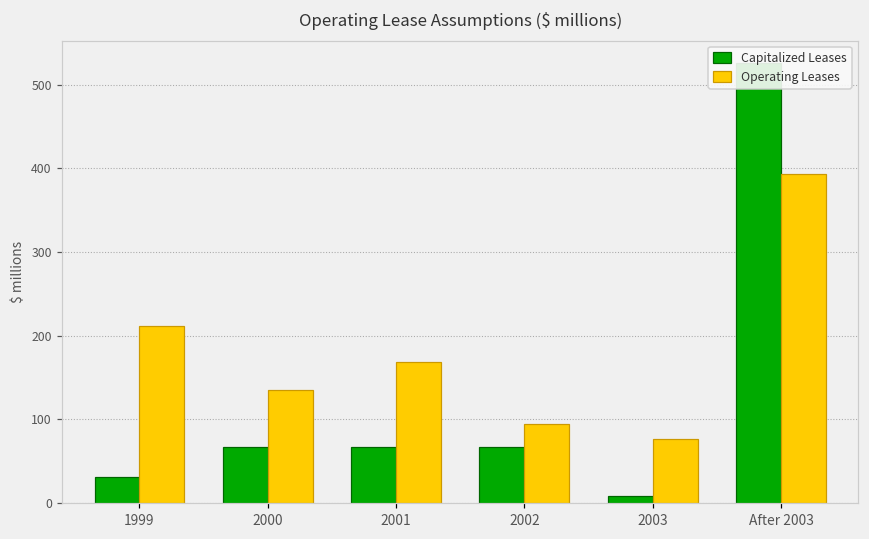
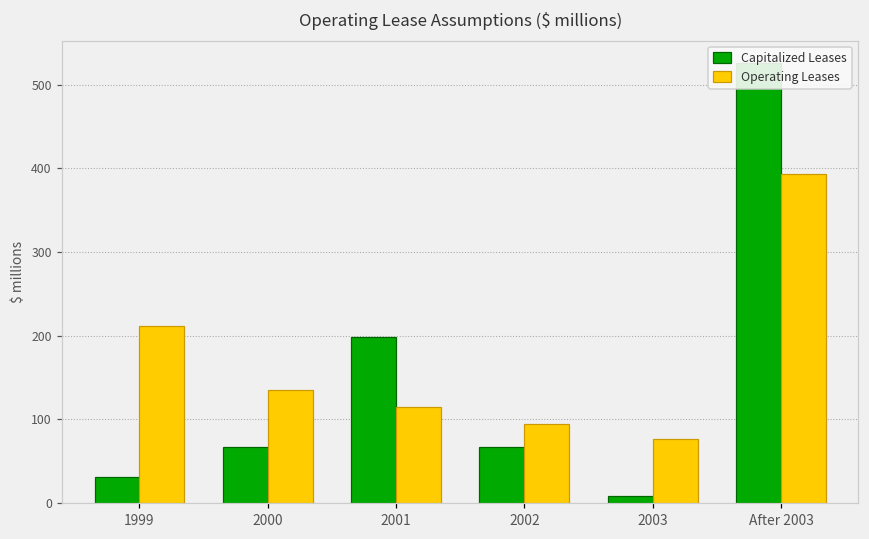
Capitalized Leases, 2001: 70 -> 200
Operating Leases, 2001: 170 -> 120
